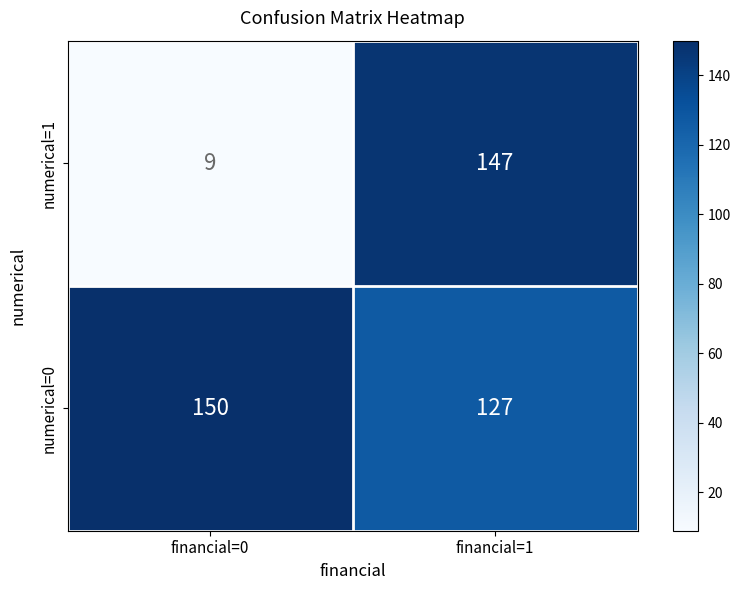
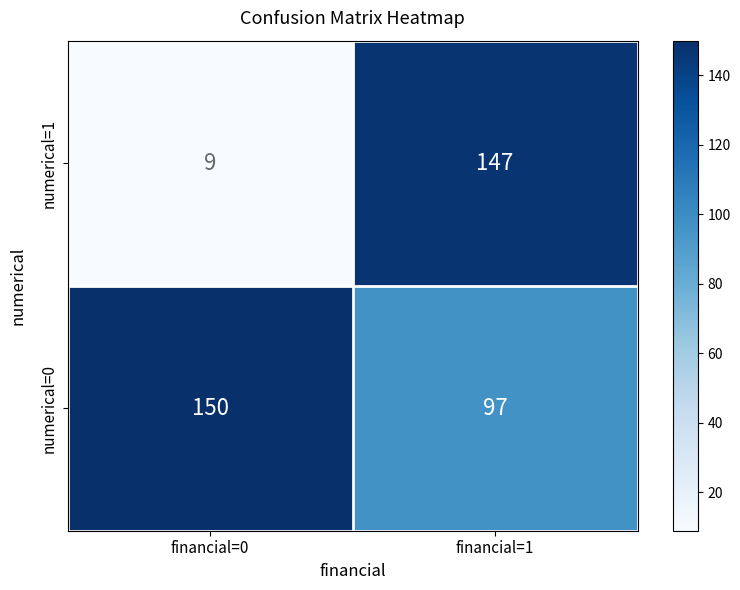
numerical=0, financial=1: 127 -> 97
